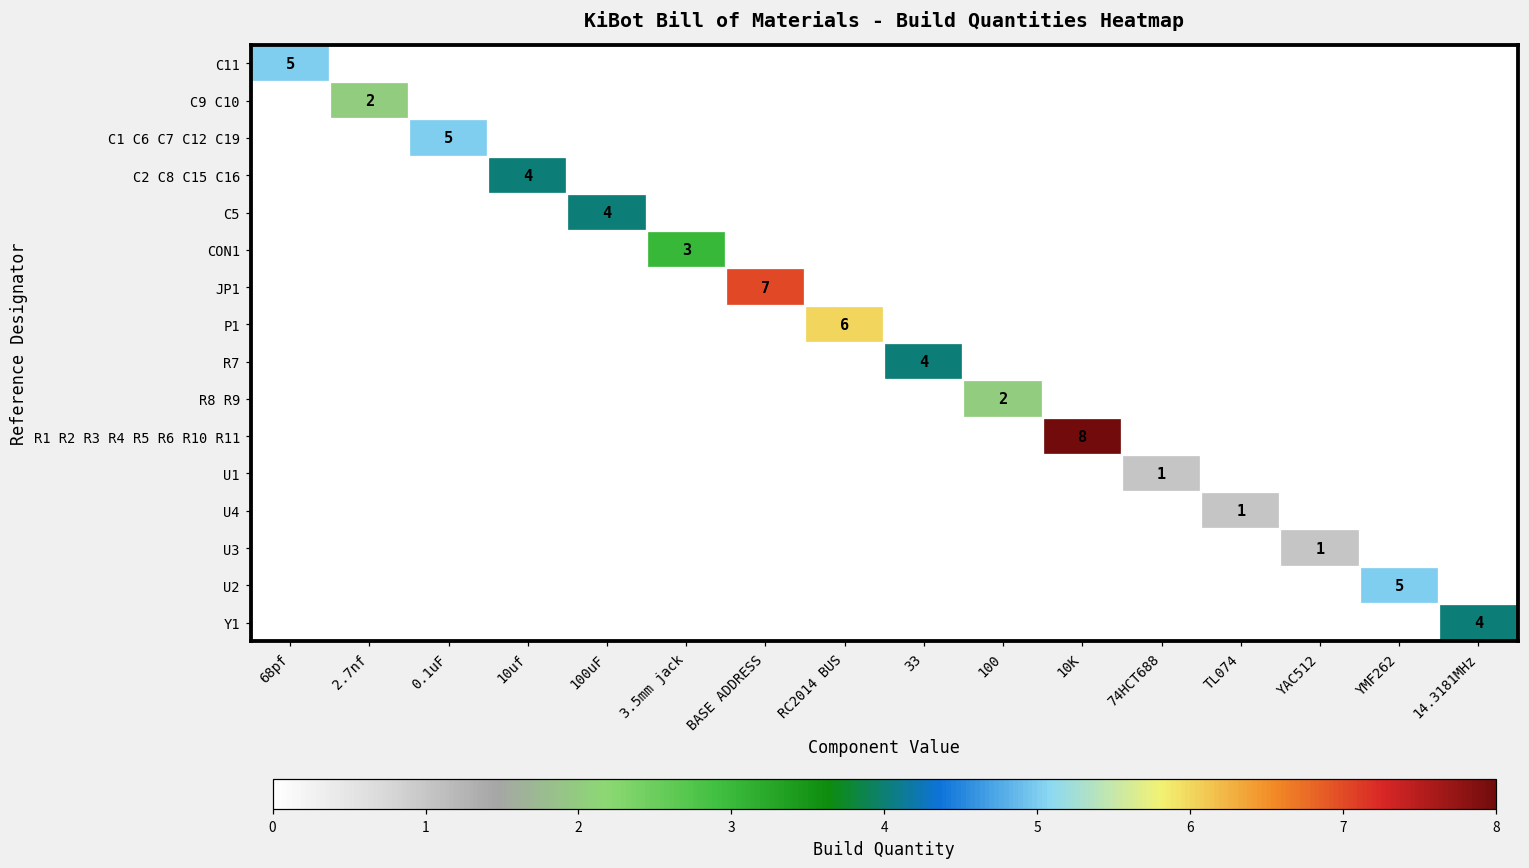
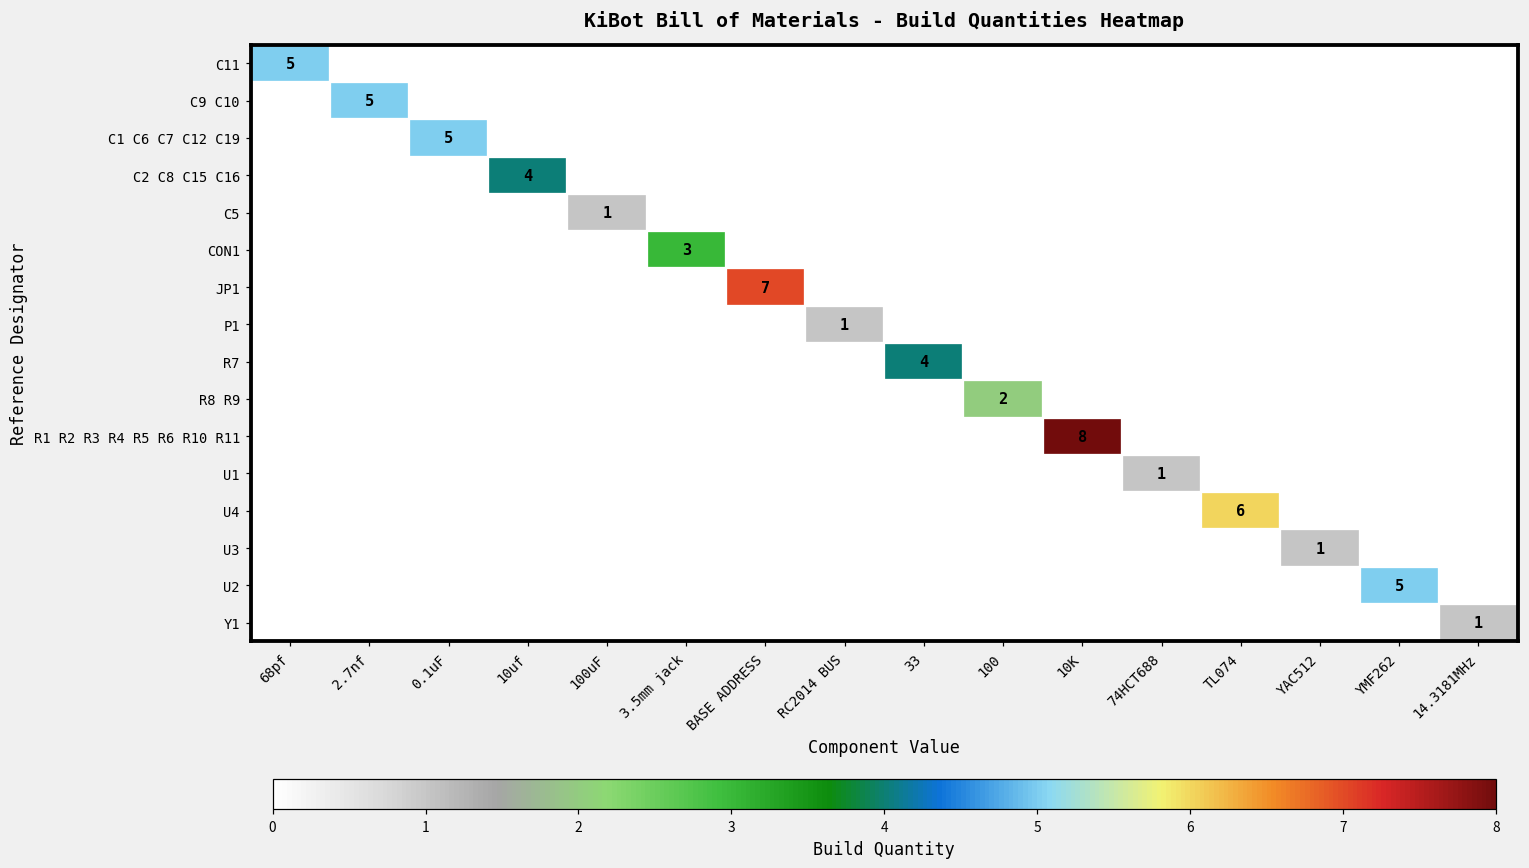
C9 C10, 2.7nf: 2 -> 5
C5, 100uF: 4 -> 1
P1, RC2014 BUS: 6 -> 1
U4, TL074: 1 -> 6
Y1, 14.3181MHz: 4 -> 1
